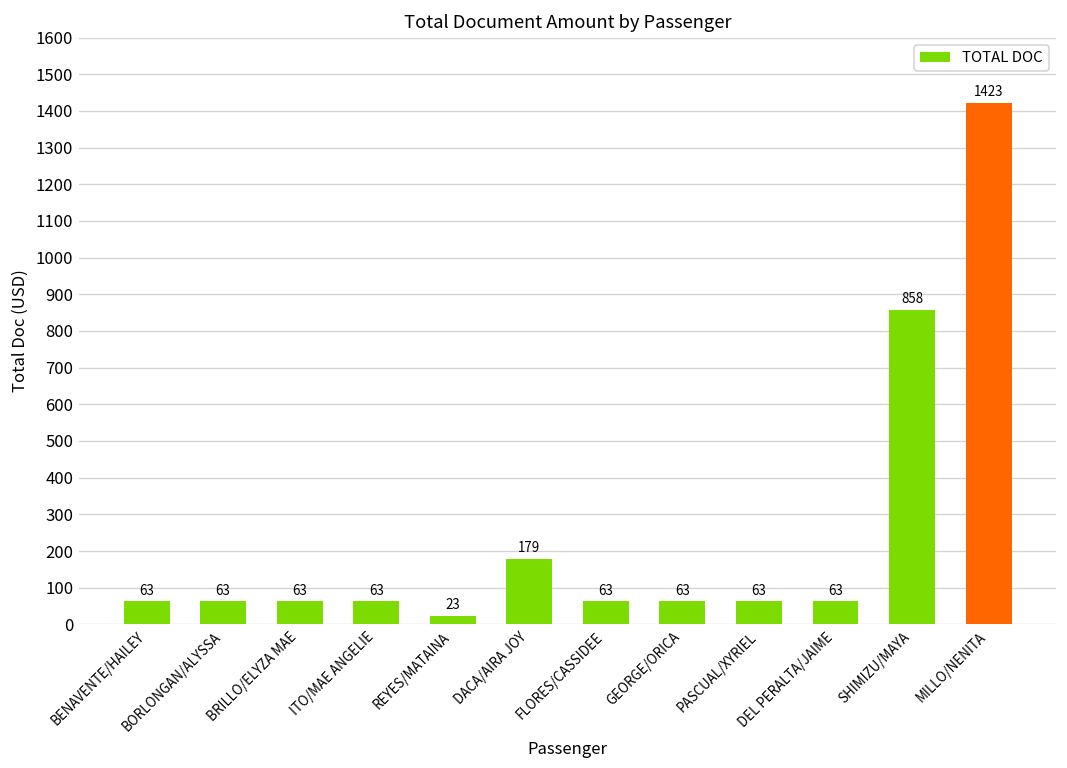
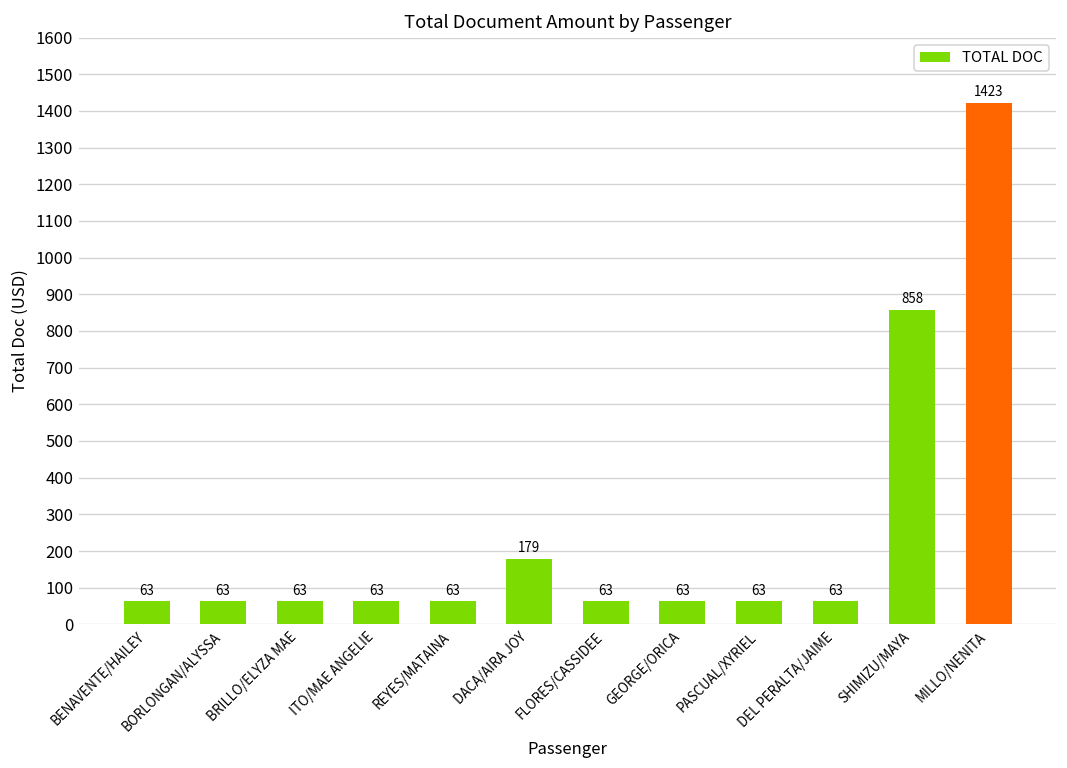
REYES/MATAINA: 23 -> 63
